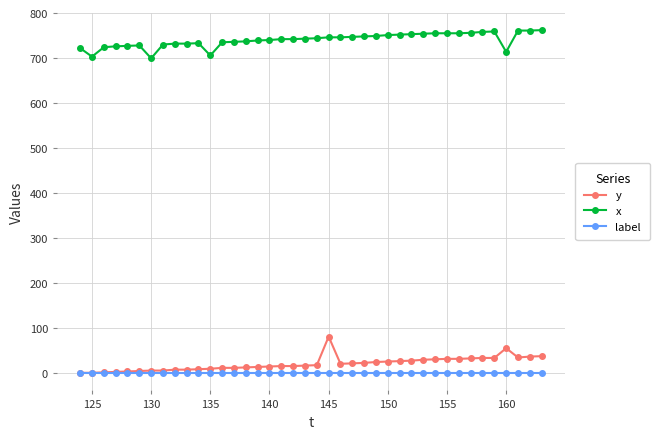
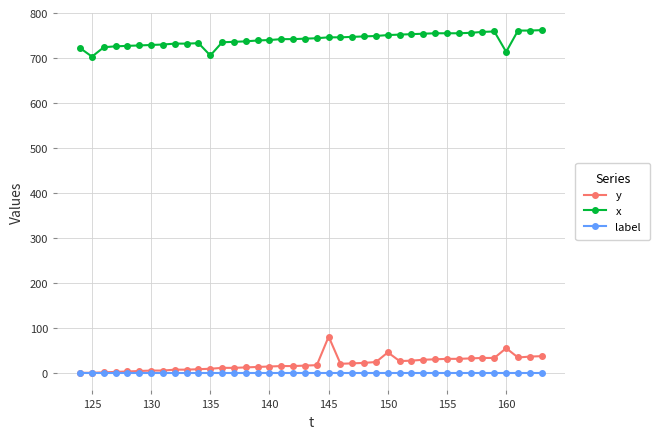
x, 130: 700 -> 730
y, 150: 30 -> 50
